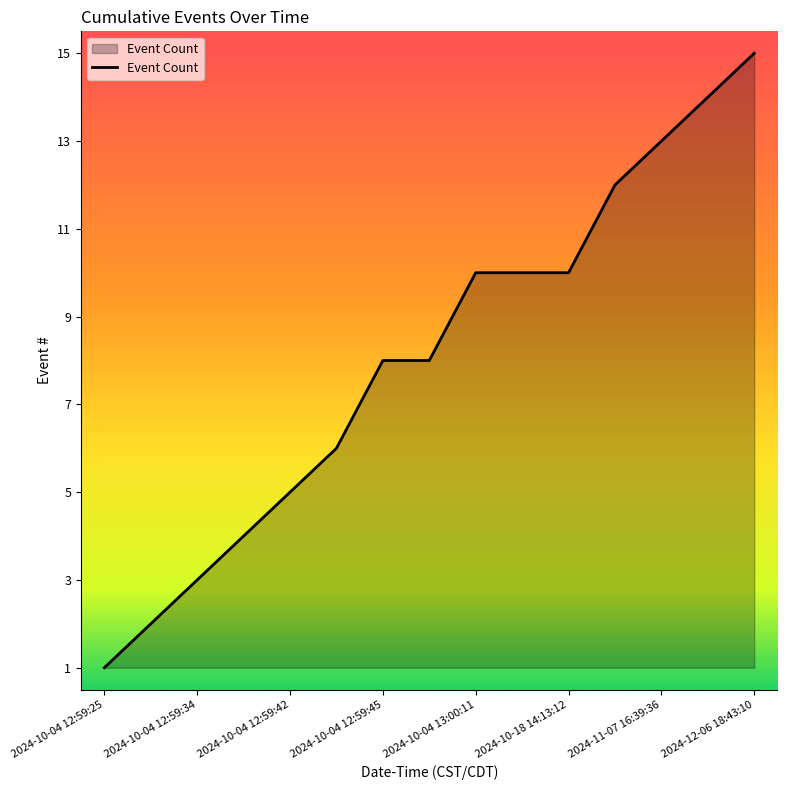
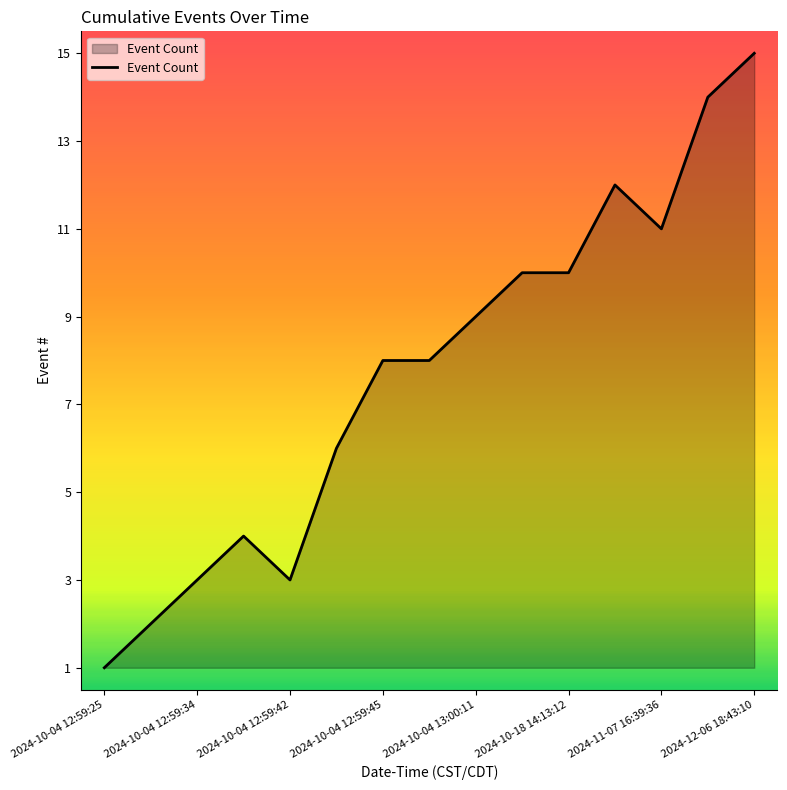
2024-10-04 12:59:42: 5 -> 3
2024-10-04 13:00:11: 10 -> 9
2024-11-07 16:39:36: 13 -> 11
